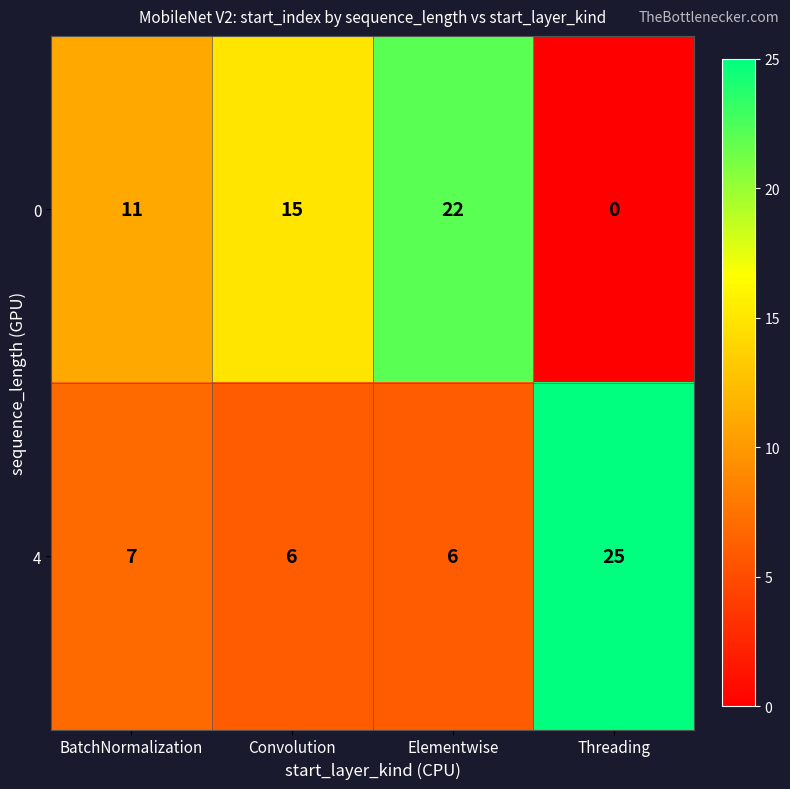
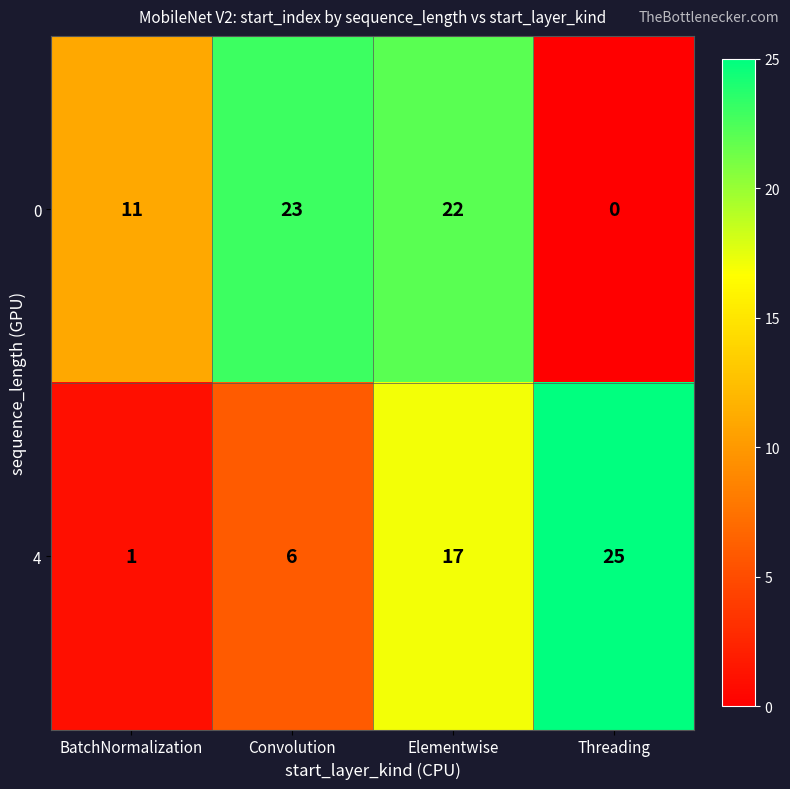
0, Convolution: 15 -> 23
4, BatchNormalization: 7 -> 1
4, Elementwise: 6 -> 17
